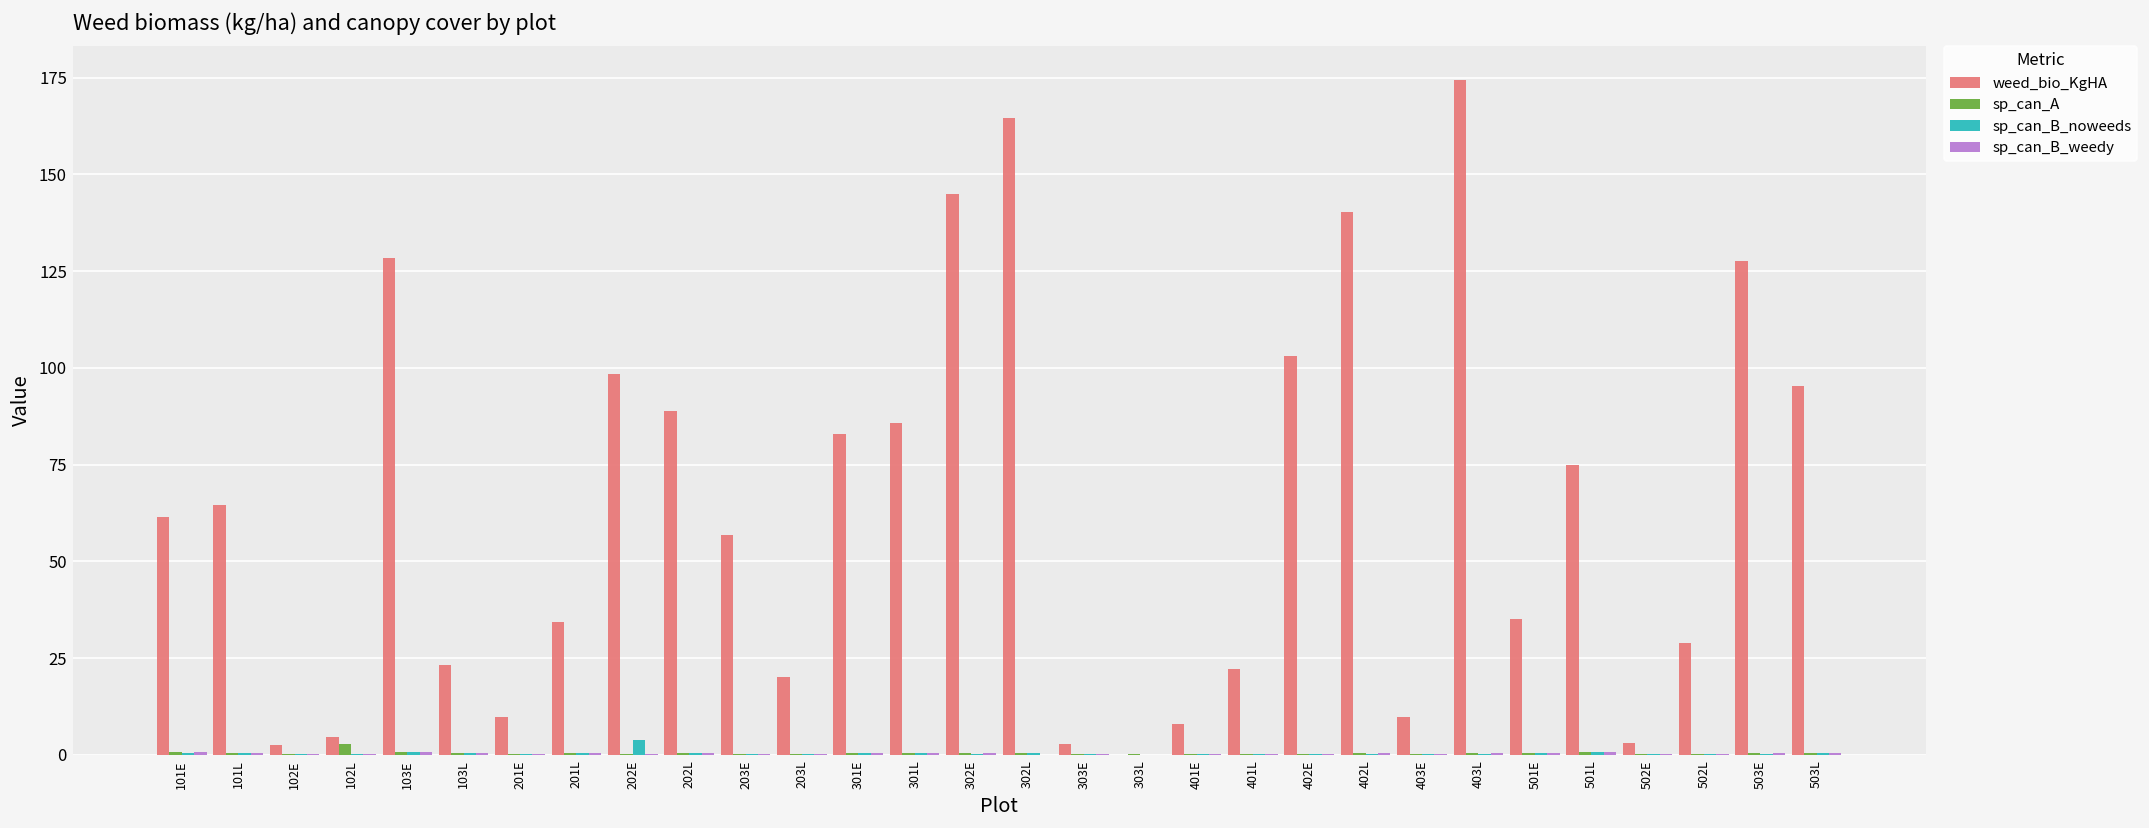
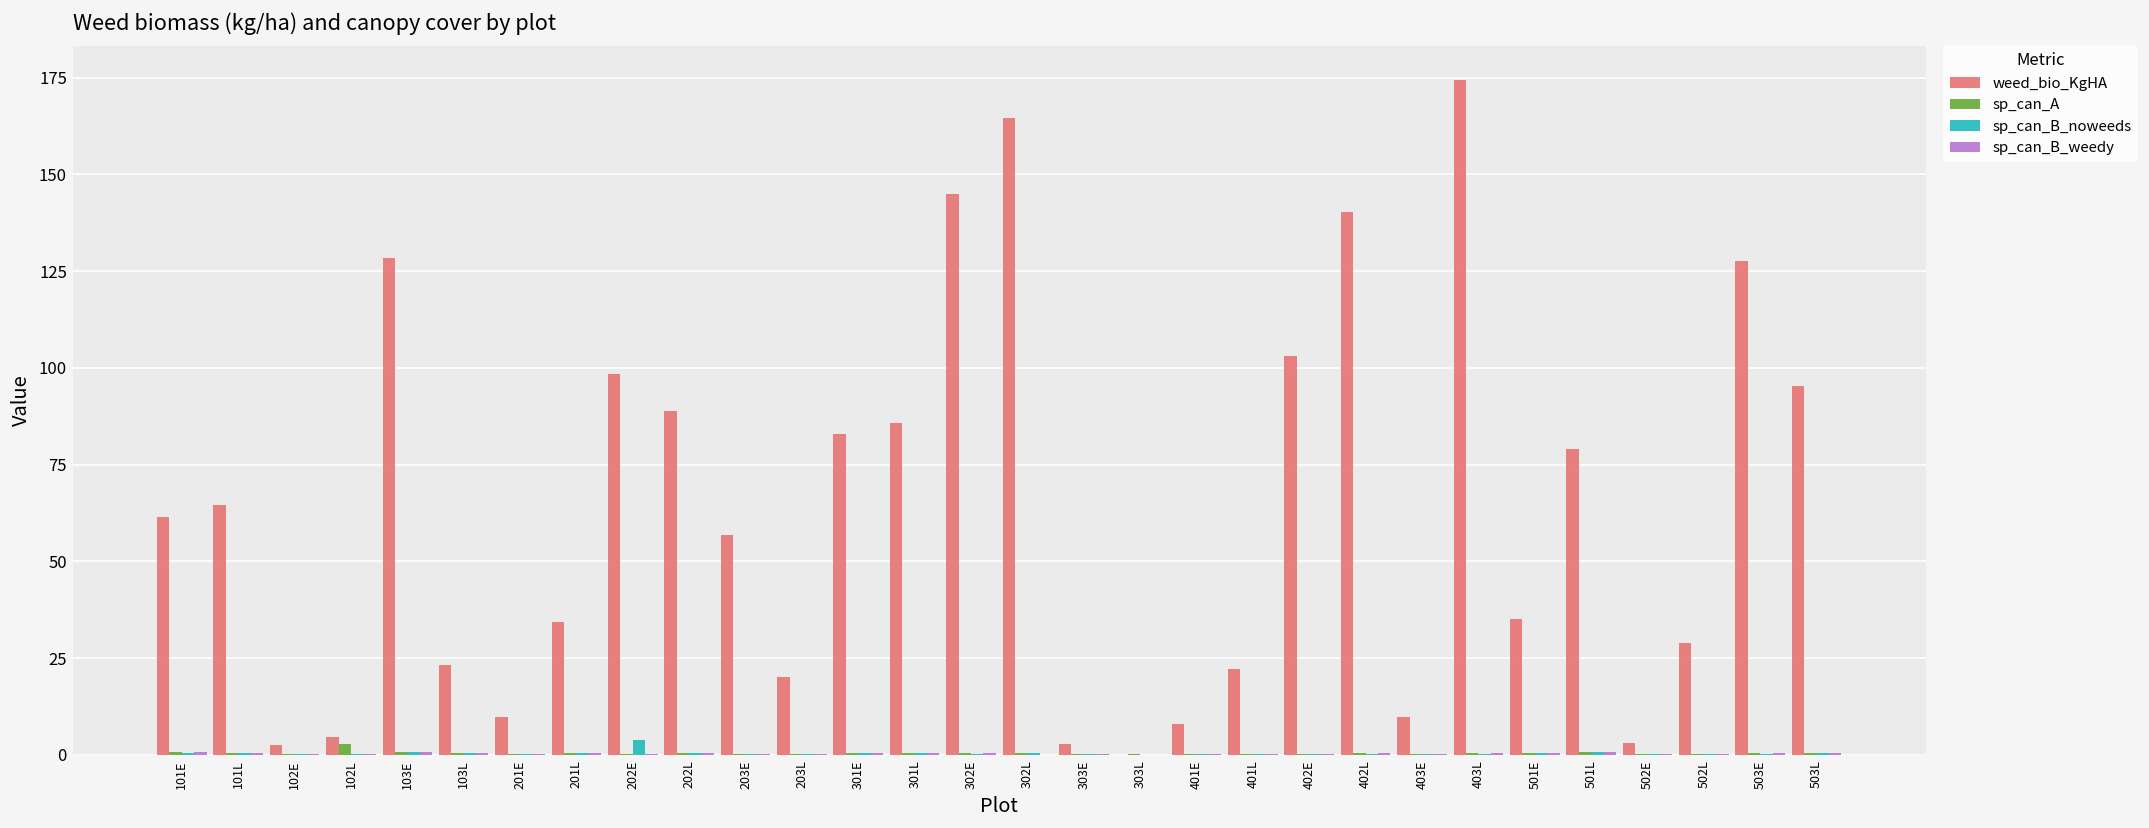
weed_bio_KgHA, 501L: 75 -> 79
